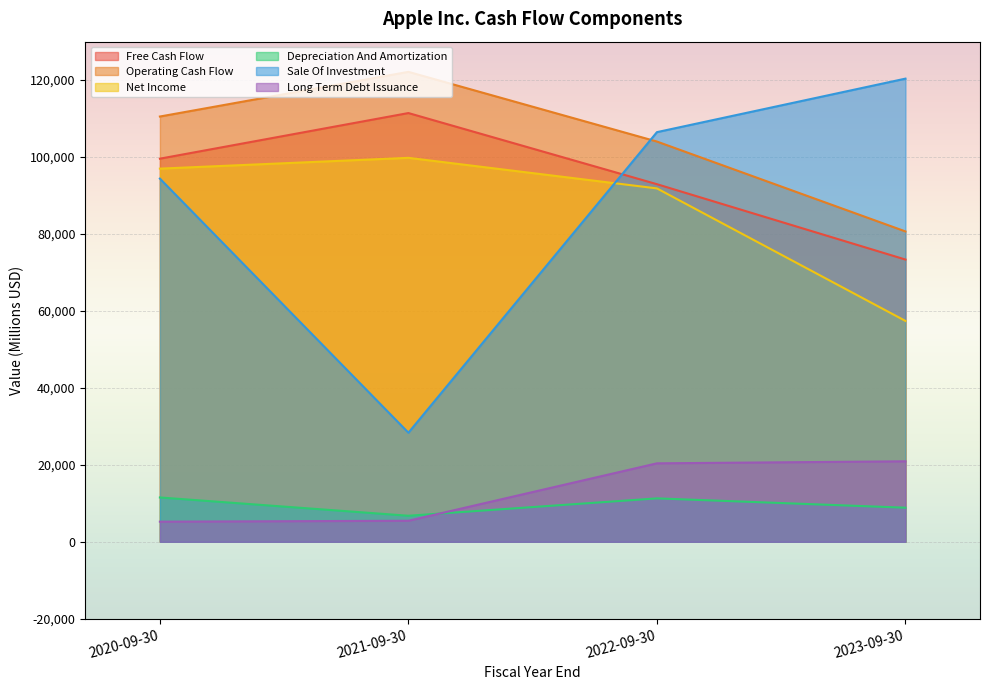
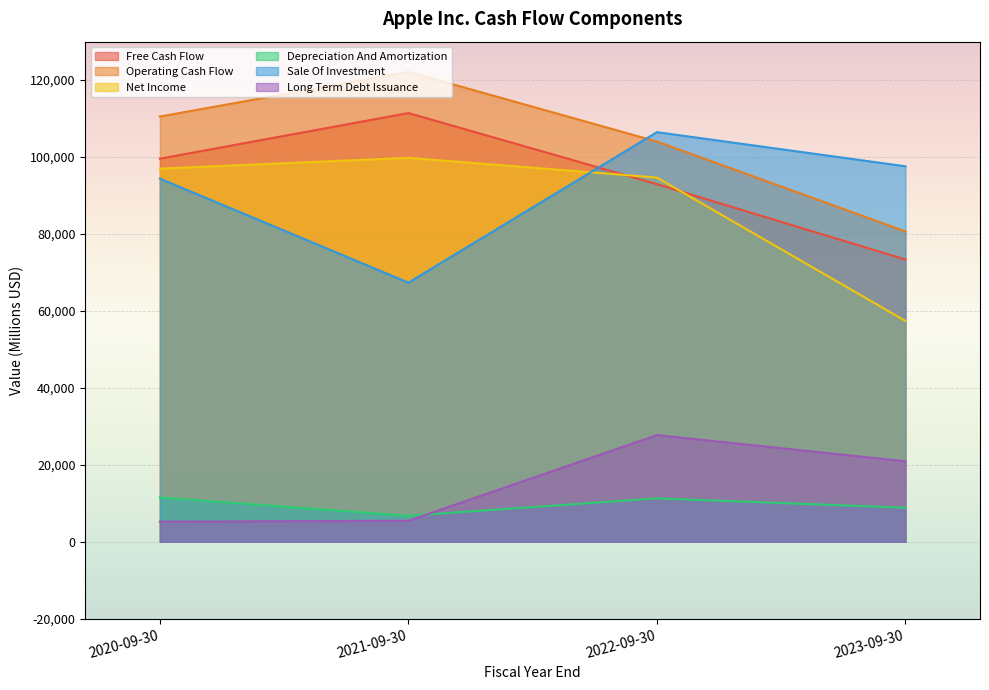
Sale Of Investment, 2021-09-30: 28,000 -> 67,000
Net Income, 2022-09-30: 92,000 -> 95,000
Long Term Debt Issuance, 2022-09-30: 20,000 -> 28,000
Sale Of Investment, 2023-09-30: 120,000 -> 98,000
